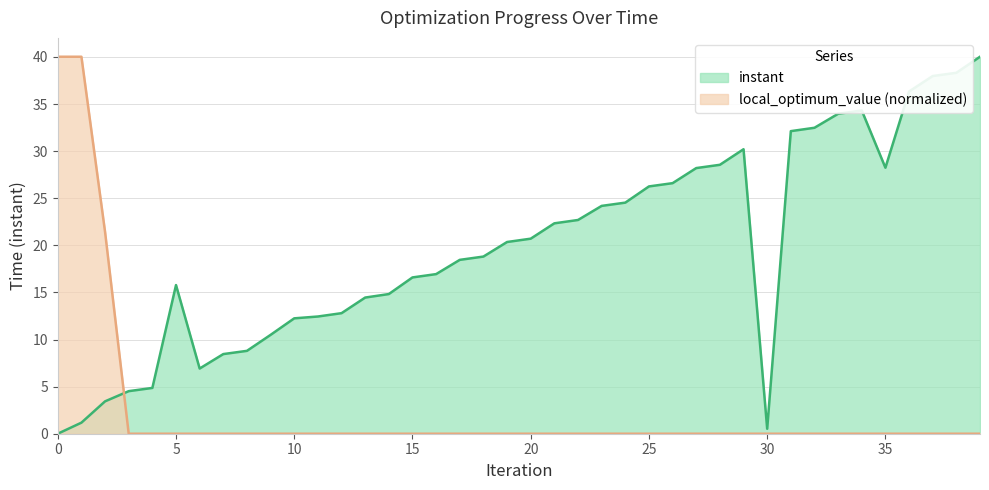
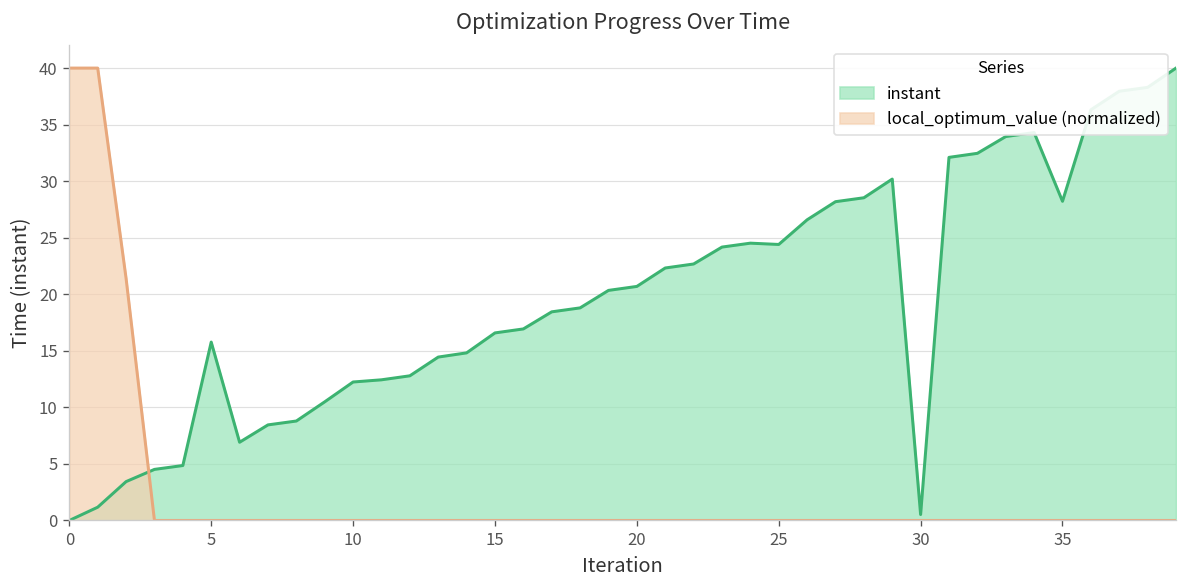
instant, 25: 26 -> 24
